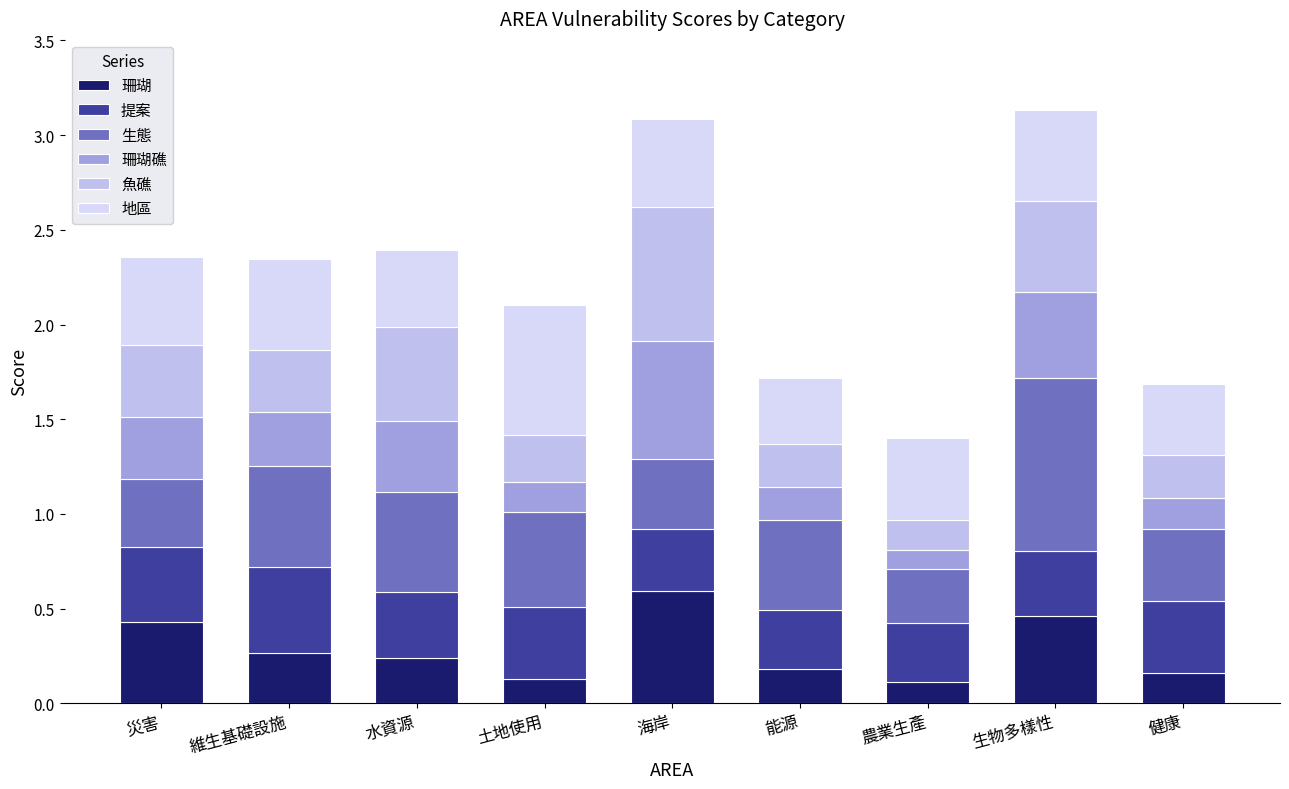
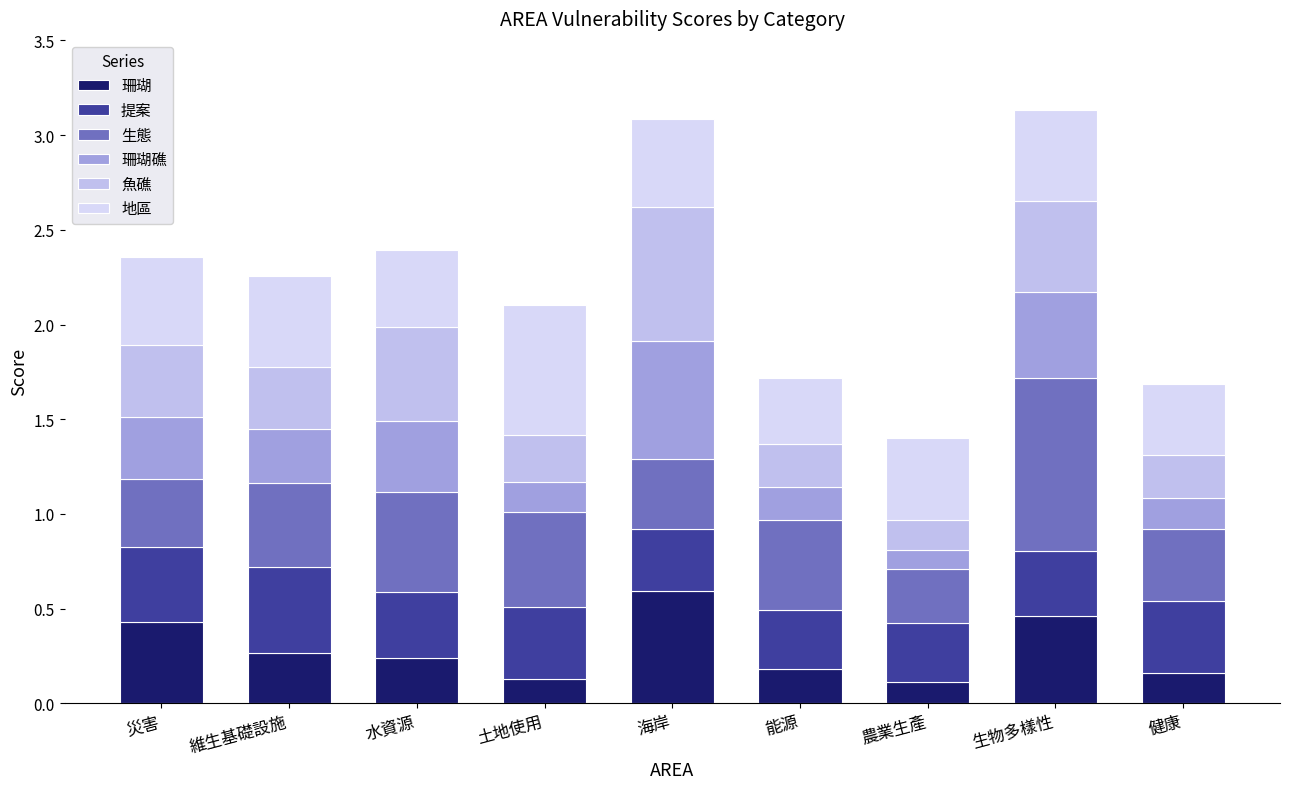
生態, 維生基礎設施: 0.53 -> 0.45
